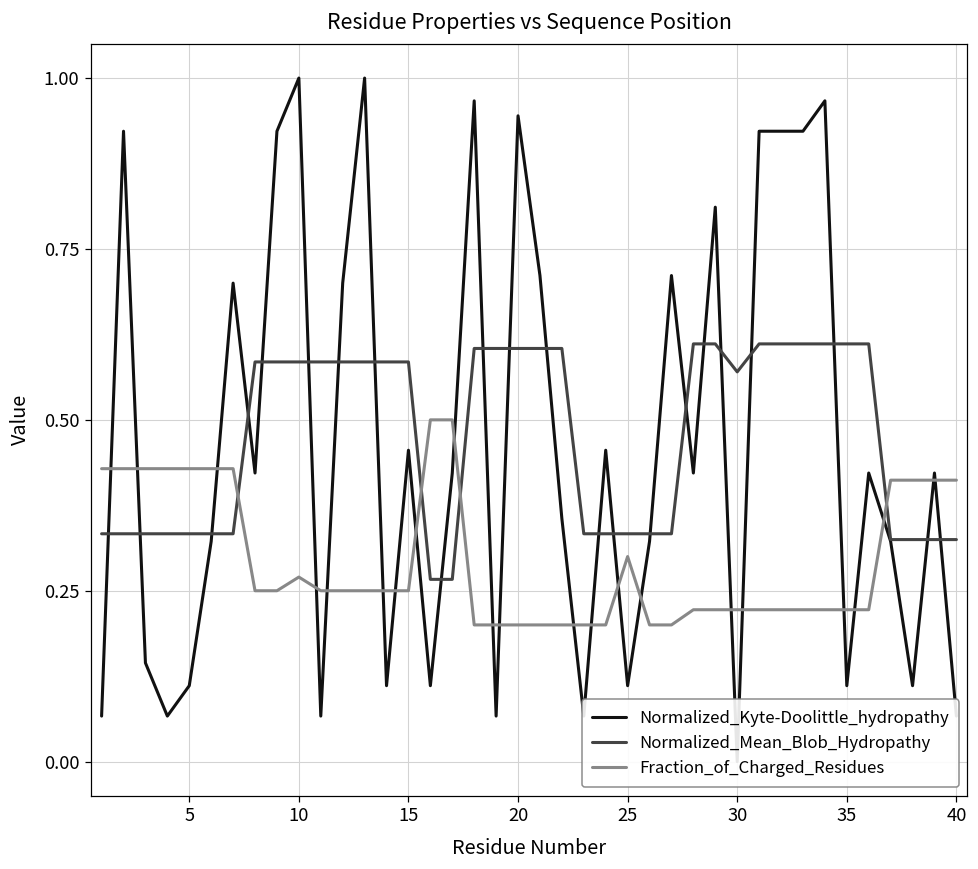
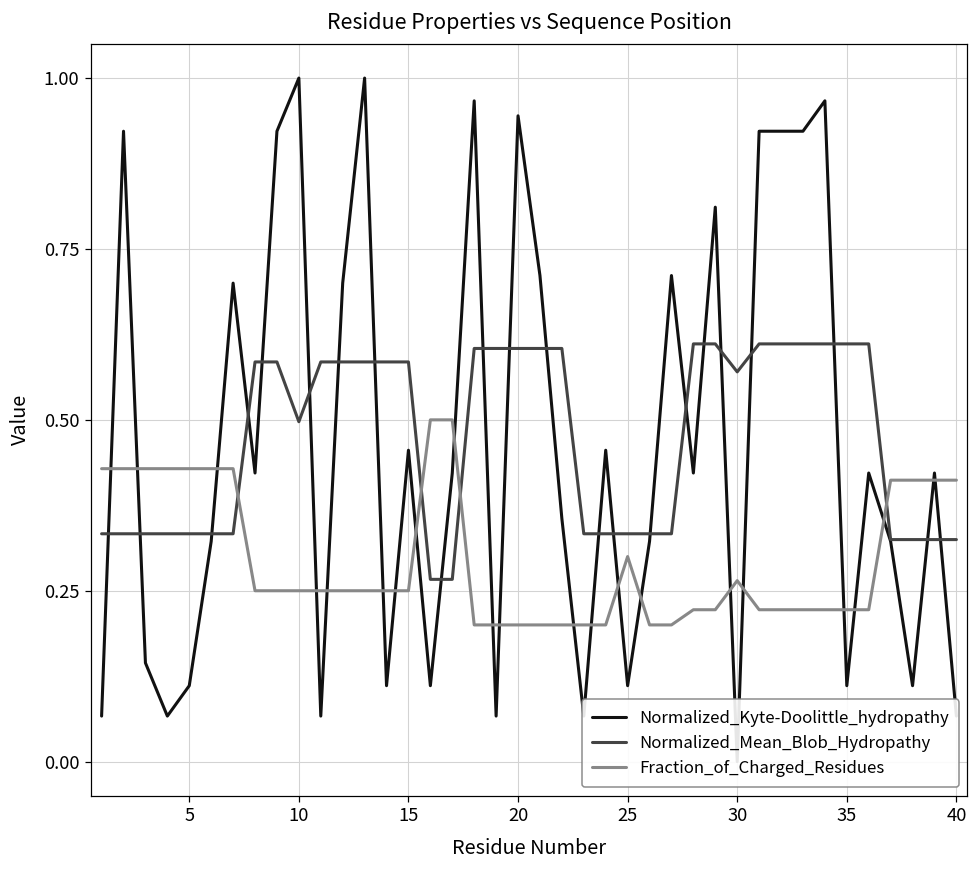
Normalized_Mean_Blob_Hydropathy, 10: 0.58 -> 0.50
Fraction_of_Charged_Residues, 10: 0.27 -> 0.25
Fraction_of_Charged_Residues, 30: 0.22 -> 0.26
